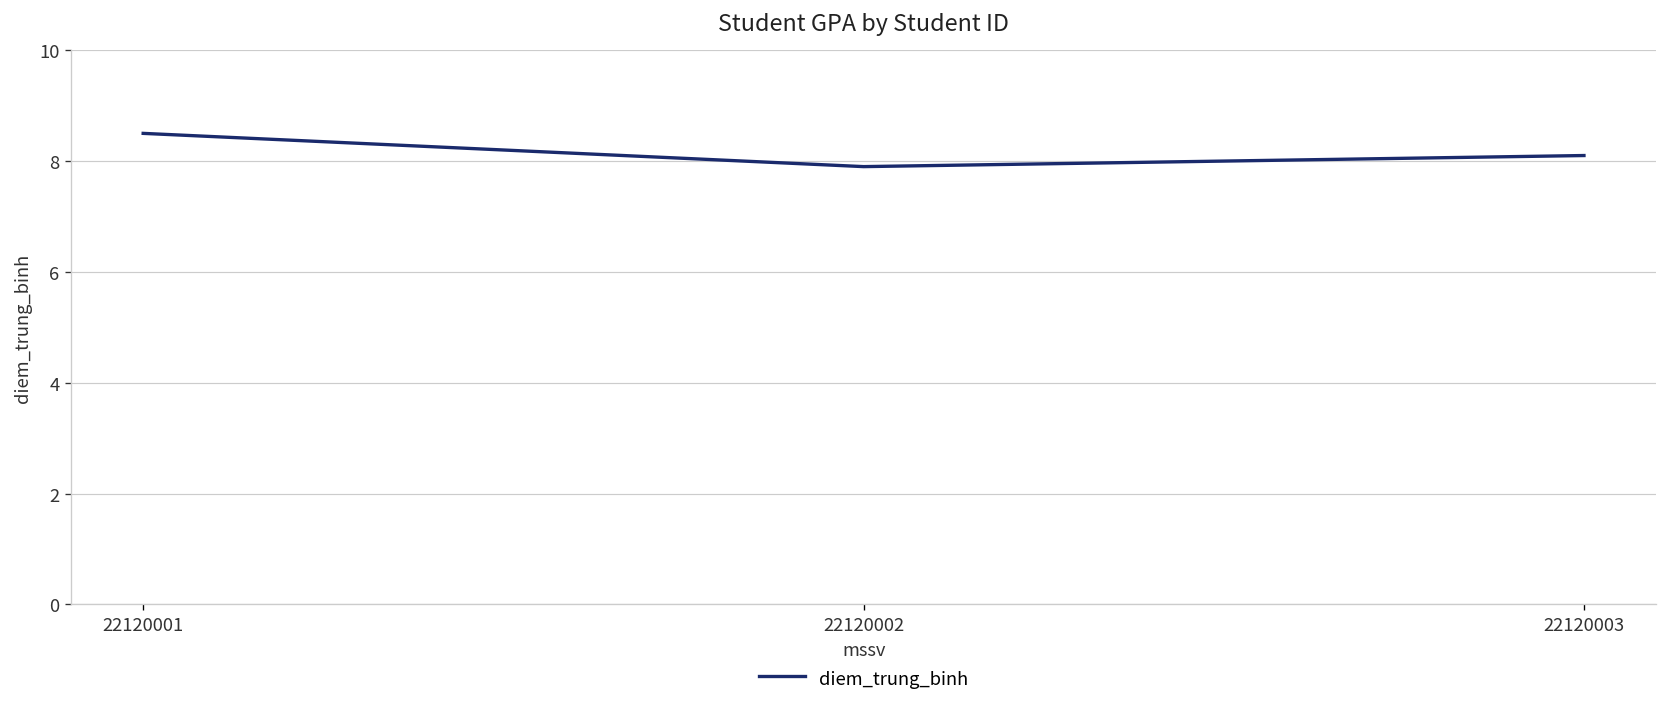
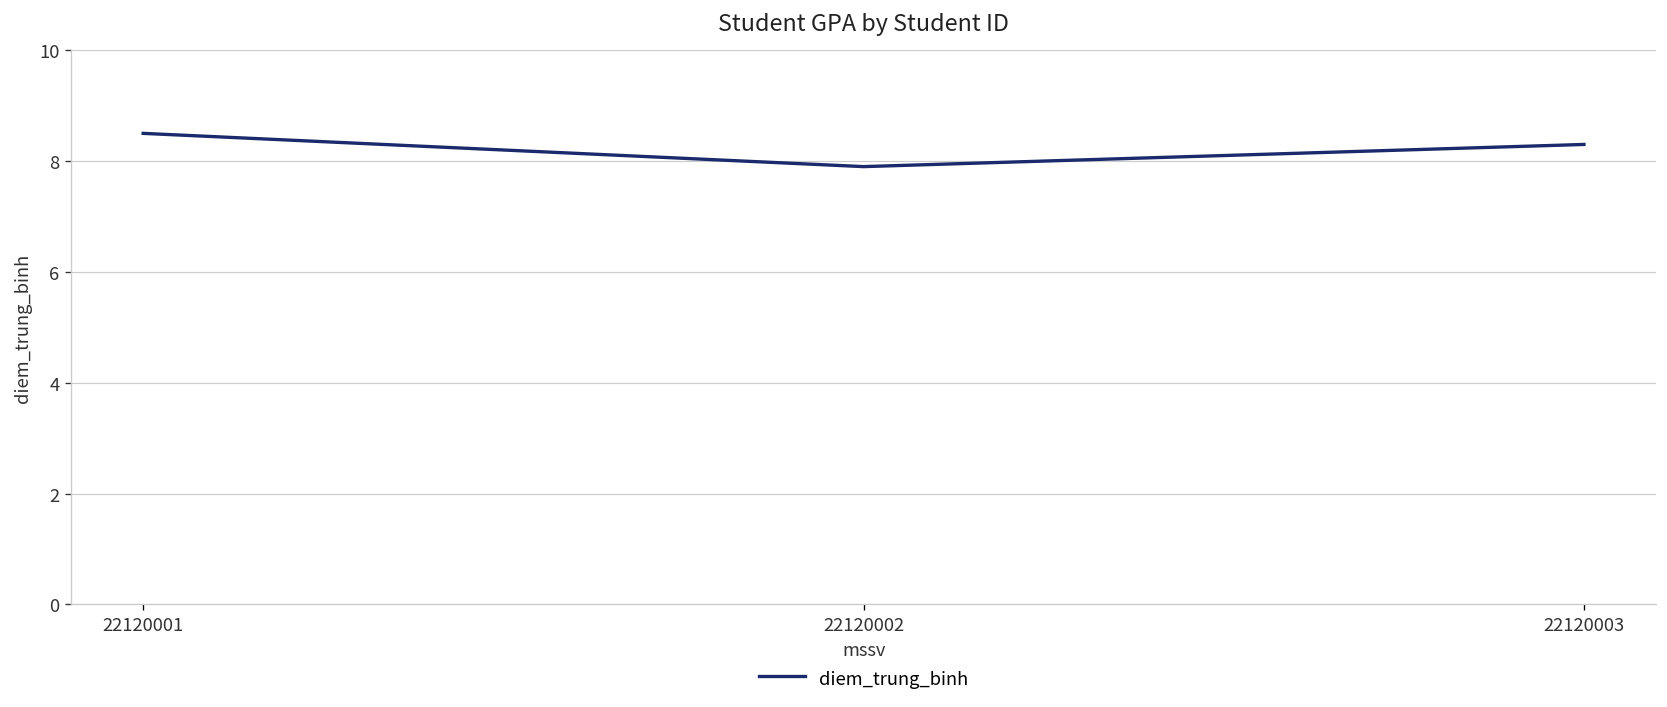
22120003: 8.1 -> 8.3
